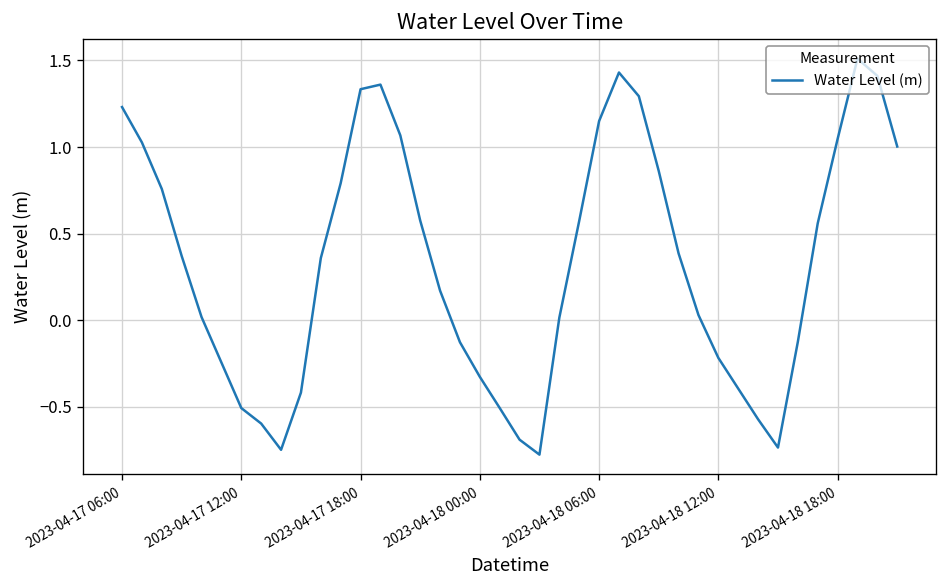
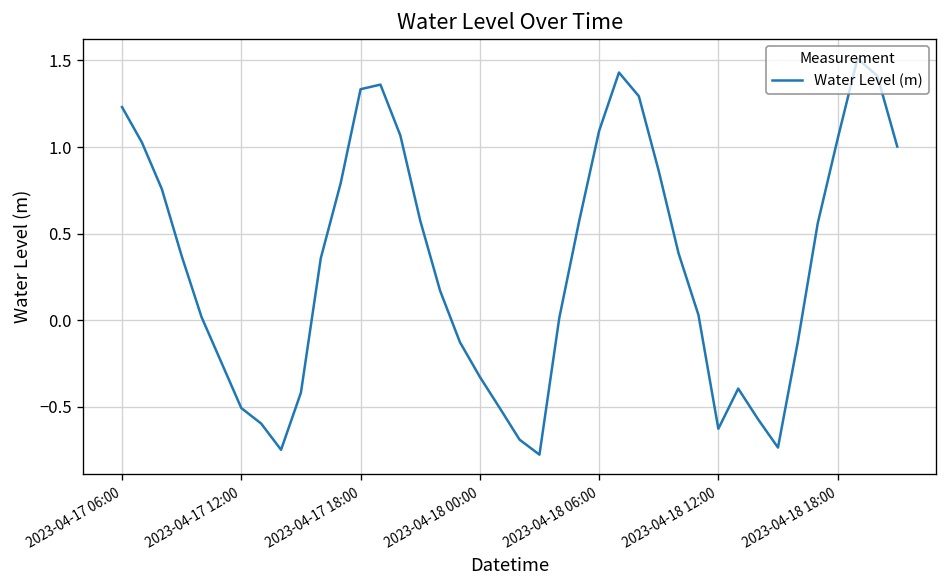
2023-04-18 06:00: 1.15 -> 1.09
2023-04-18 12:00: -0.22 -> -0.63
